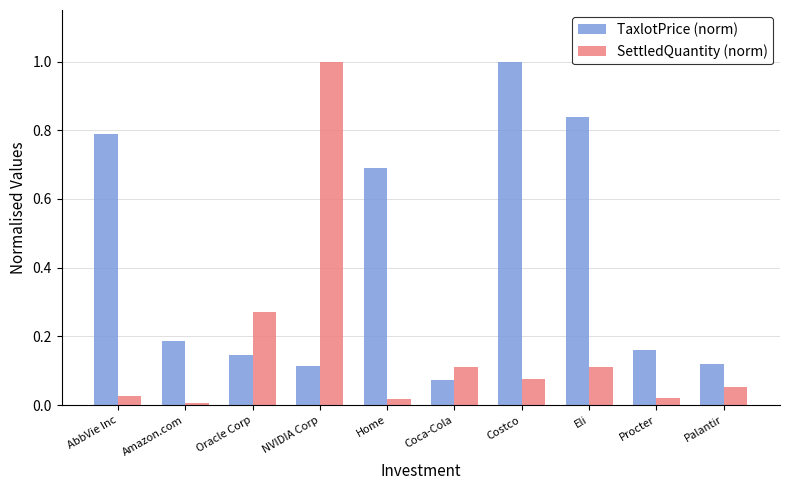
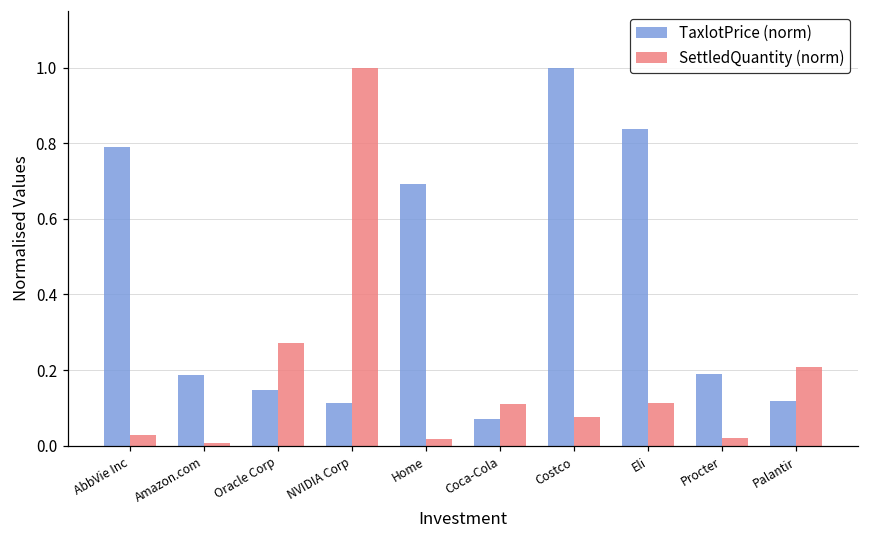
TaxlotPrice (norm), Procter: 0.16 -> 0.19
SettledQuantity (norm), Palantir: 0.05 -> 0.21
